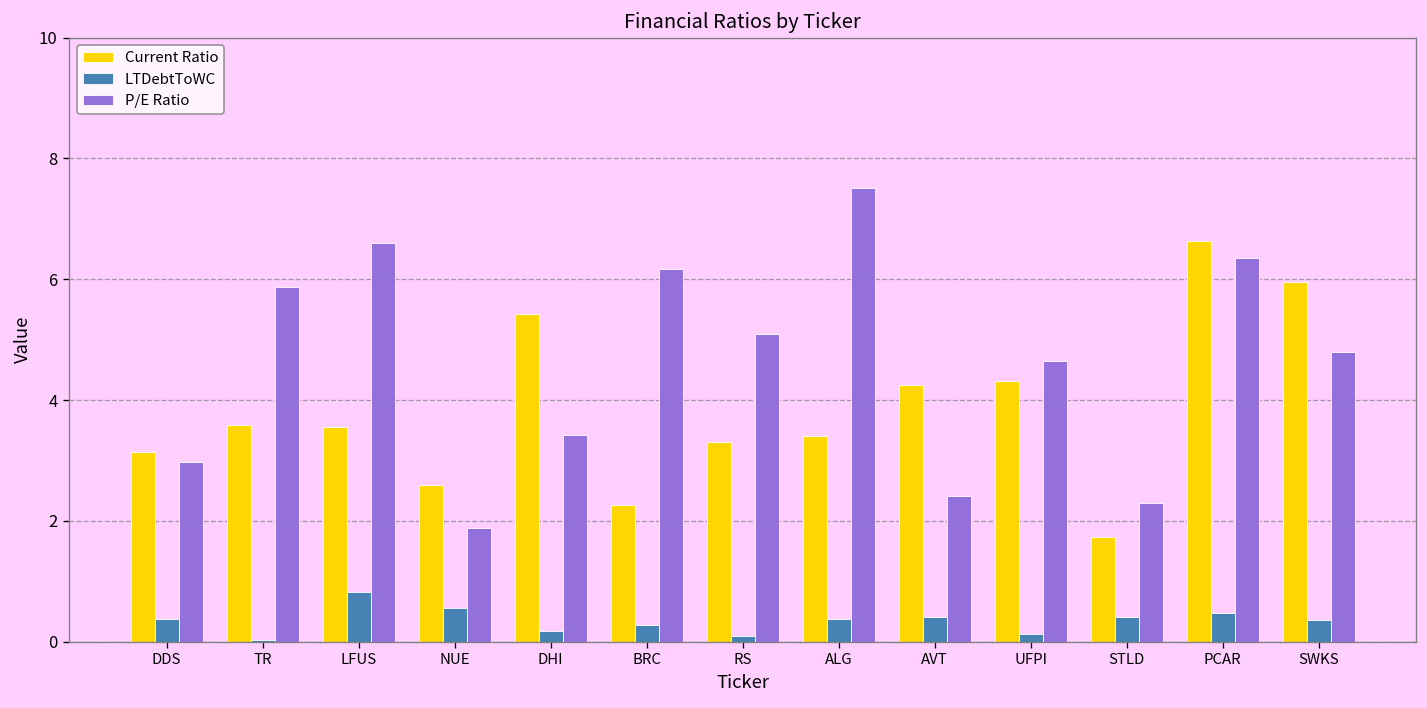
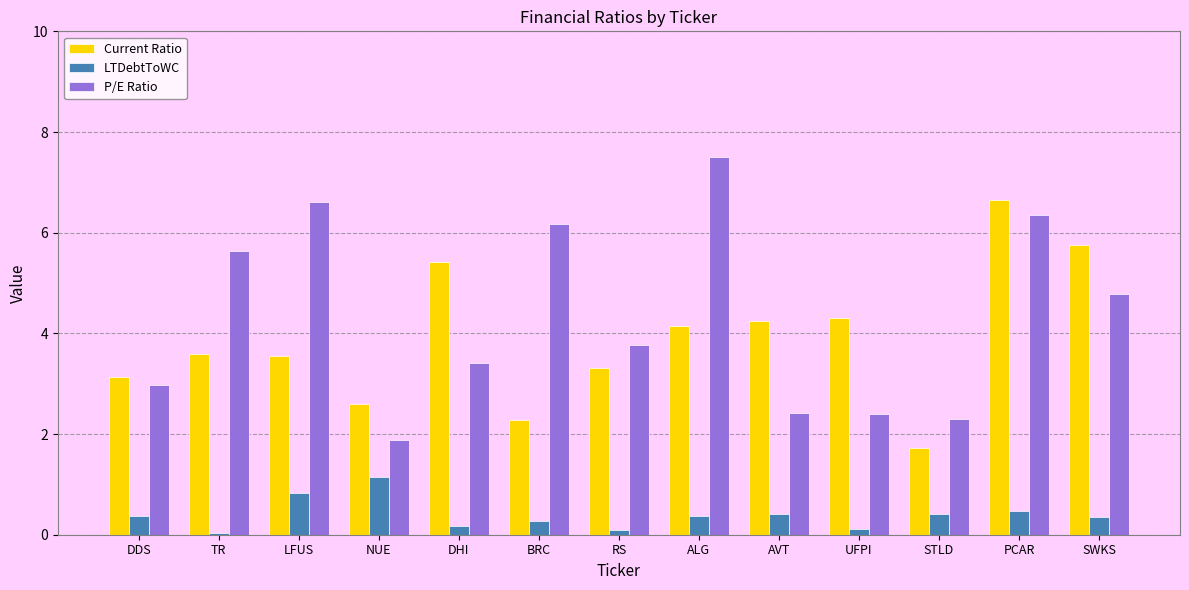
P/E Ratio, TR: 5.9 -> 5.6
LTDebtToWC, NUE: 0.6 -> 1.2
P/E Ratio, RS: 5.1 -> 3.8
Current Ratio, ALG: 3.4 -> 4.2
P/E Ratio, UFPI: 4.6 -> 2.4
Current Ratio, SWKS: 6.0 -> 5.8
